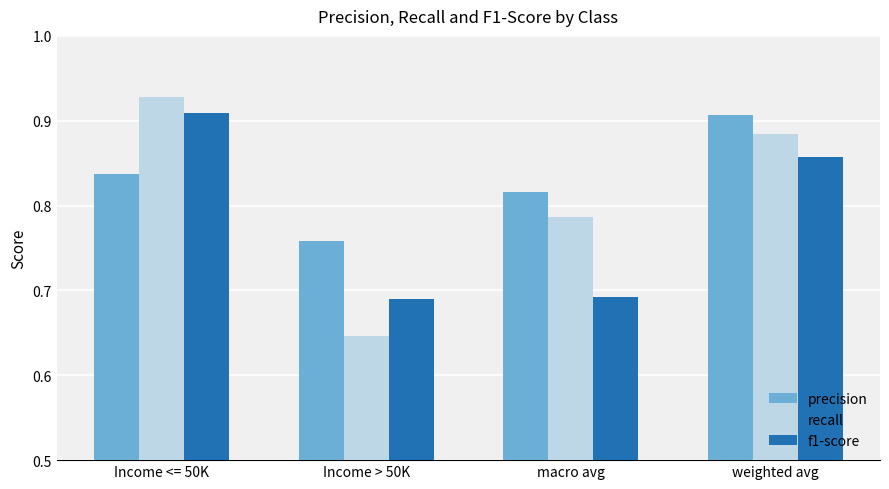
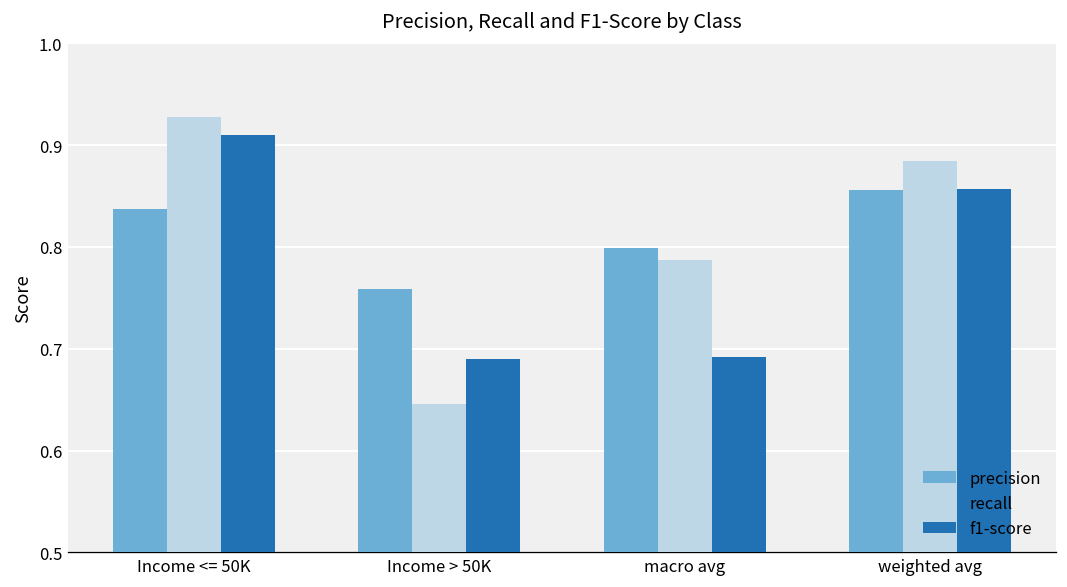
precision, macro avg: 0.82 -> 0.80
precision, weighted avg: 0.91 -> 0.86
